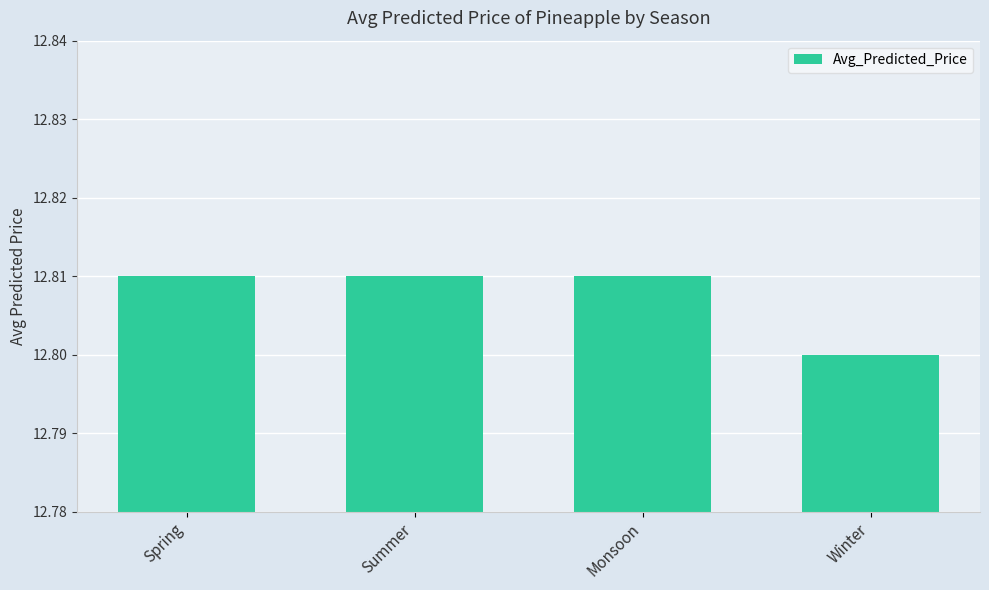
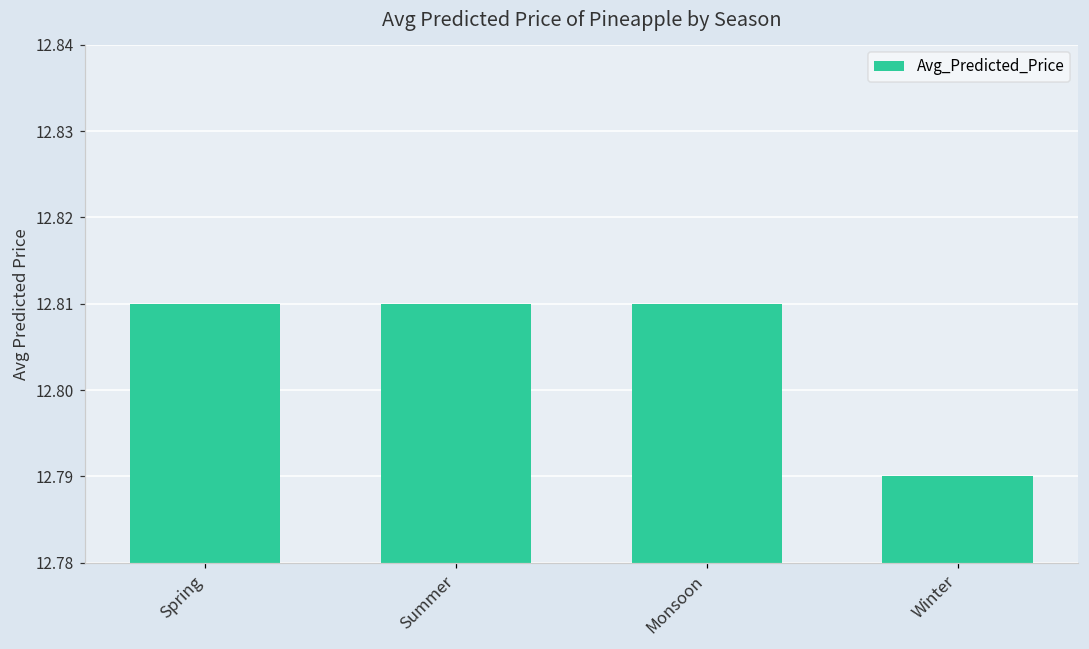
Winter: 12.80 -> 12.79
